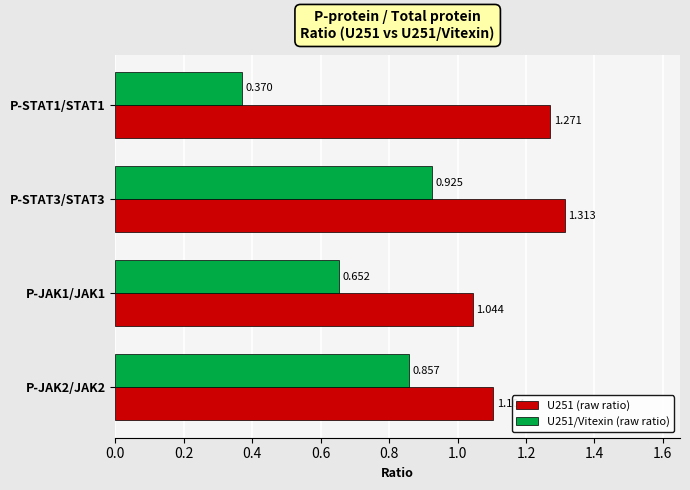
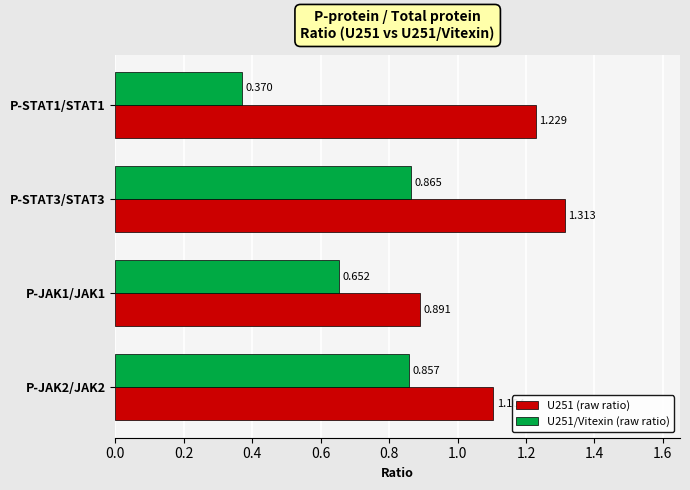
U251 (raw ratio), P-STAT1/STAT1: 1.271 -> 1.229
U251/Vitexin (raw ratio), P-STAT3/STAT3: 0.925 -> 0.865
U251 (raw ratio), P-JAK1/JAK1: 1.044 -> 0.891
